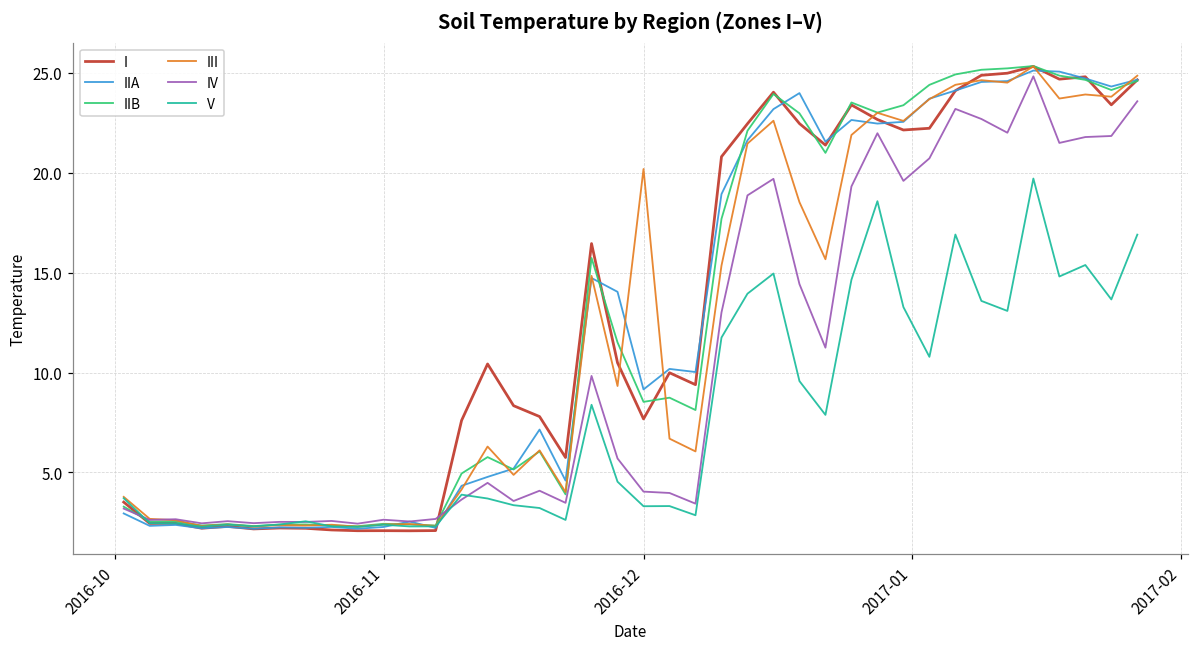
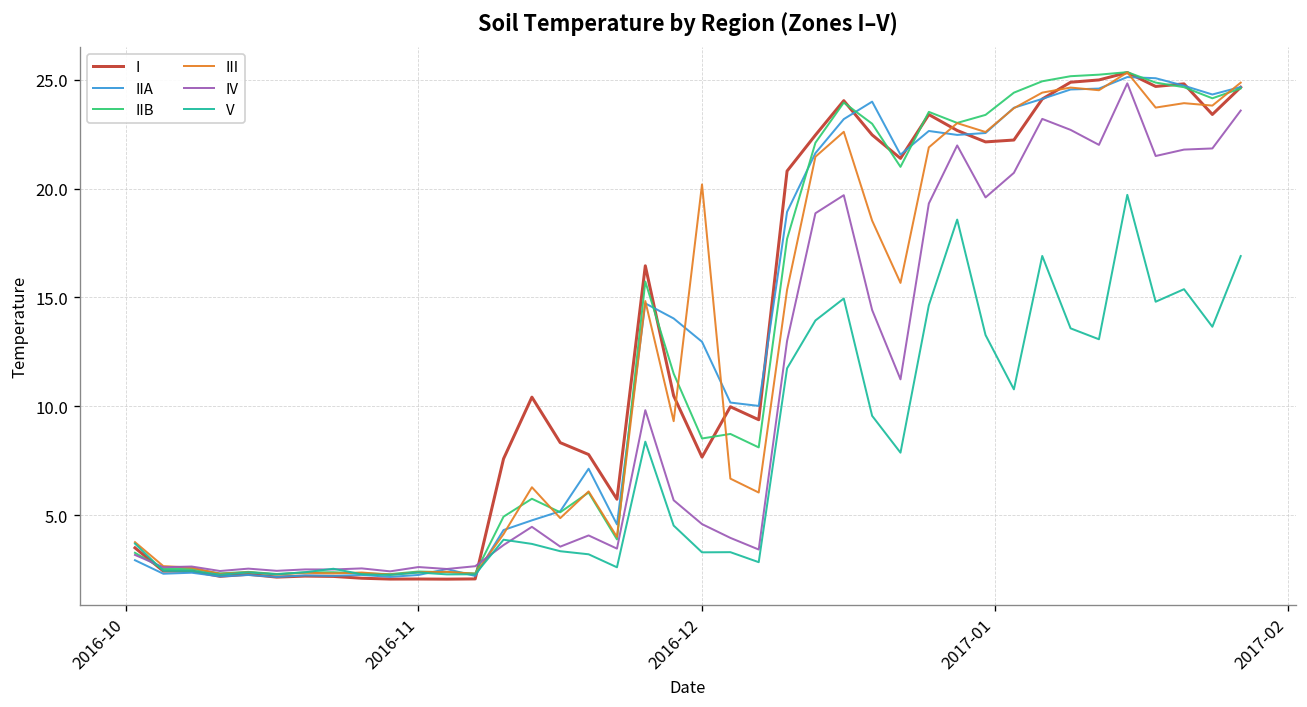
IIA, 2016-12: 9.2 -> 13.0
IV, 2016-12: 4.0 -> 4.6
